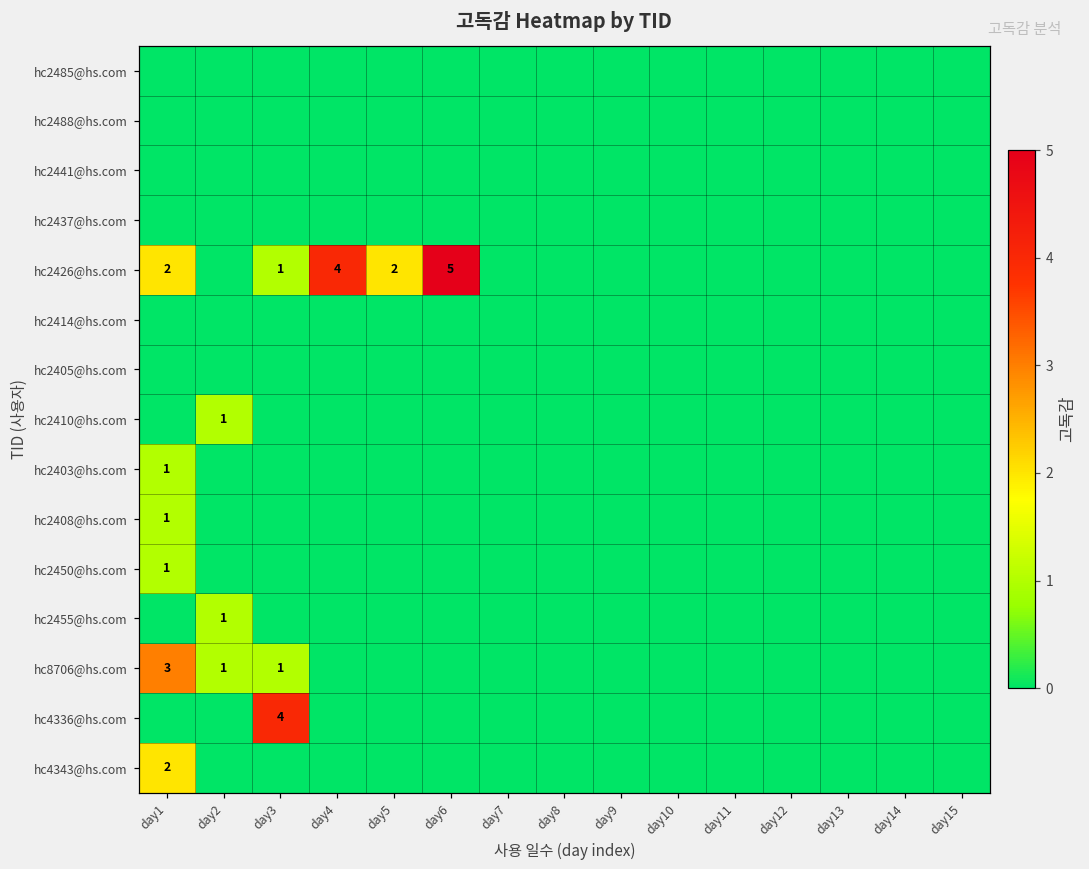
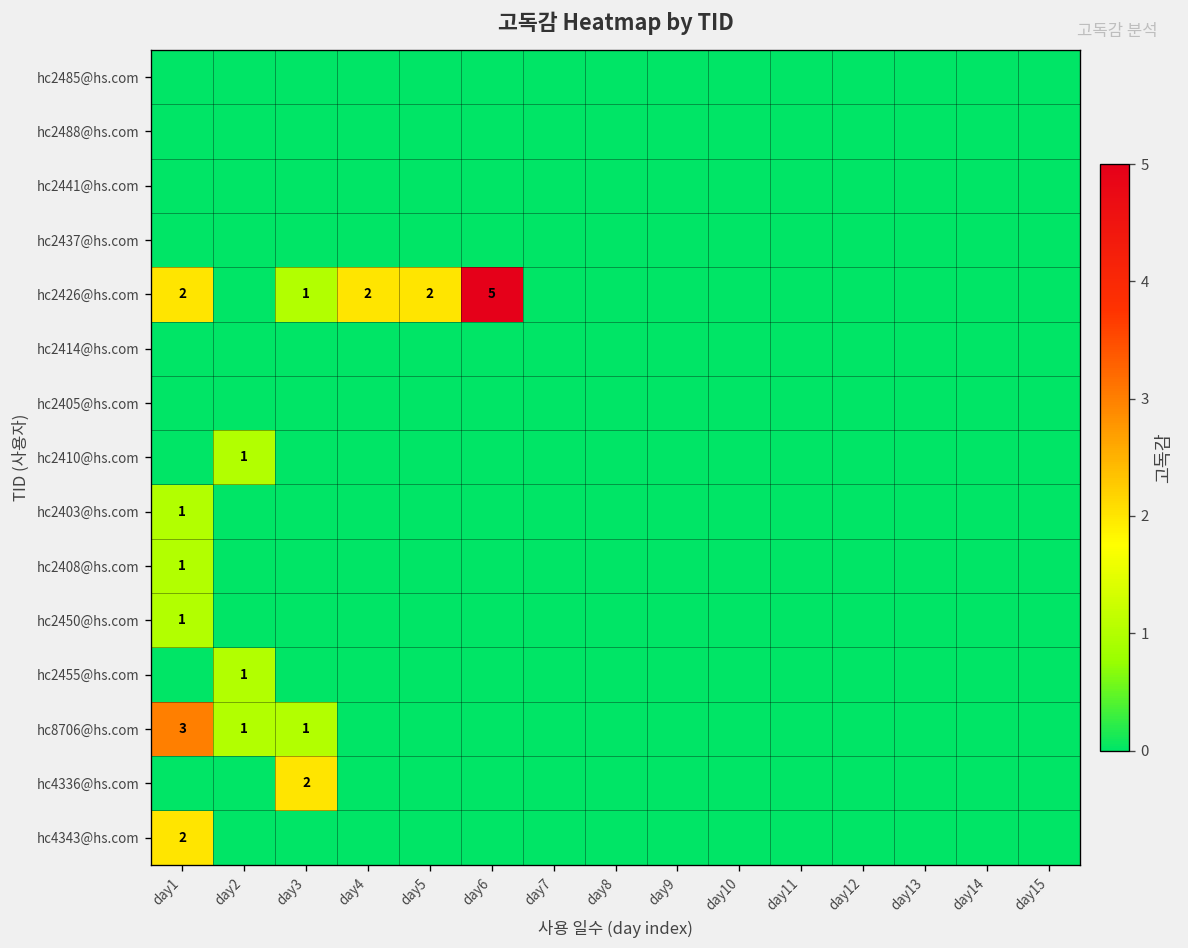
hc2426@hs.com, day4: 4 -> 2
hc4336@hs.com, day3: 4 -> 2
